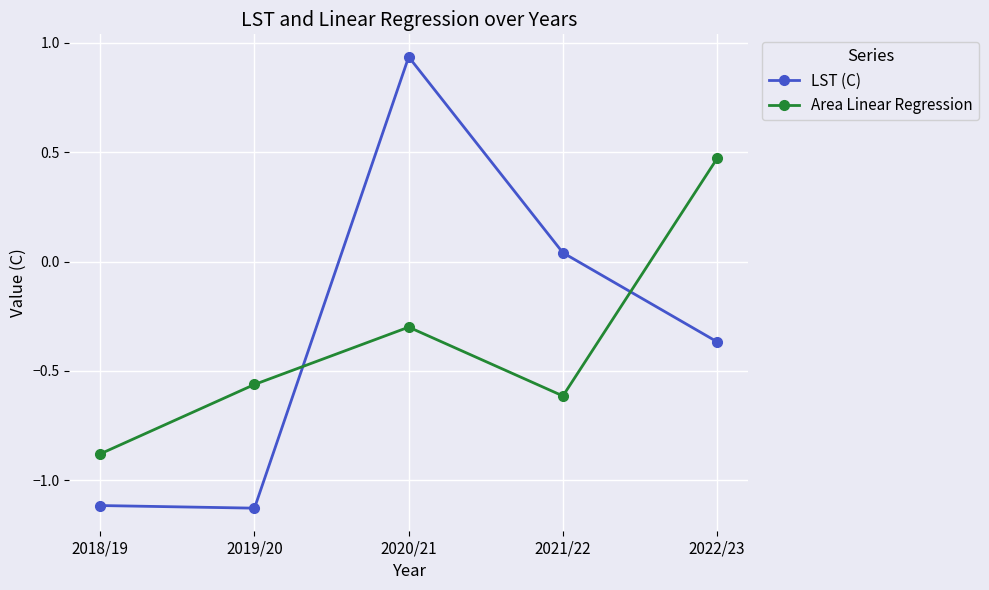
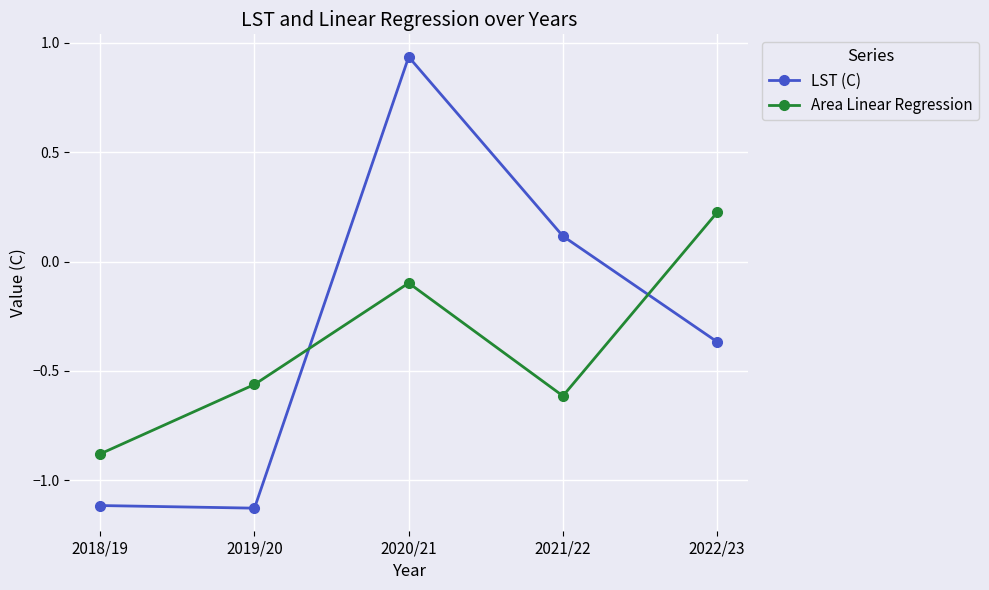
Area Linear Regression, 2020/21: -0.30 -> -0.10
LST (C), 2021/22: 0.04 -> 0.12
Area Linear Regression, 2022/23: 0.47 -> 0.22
